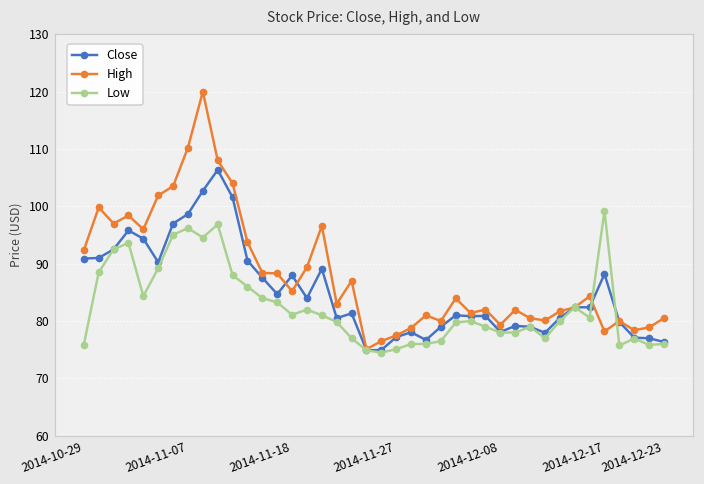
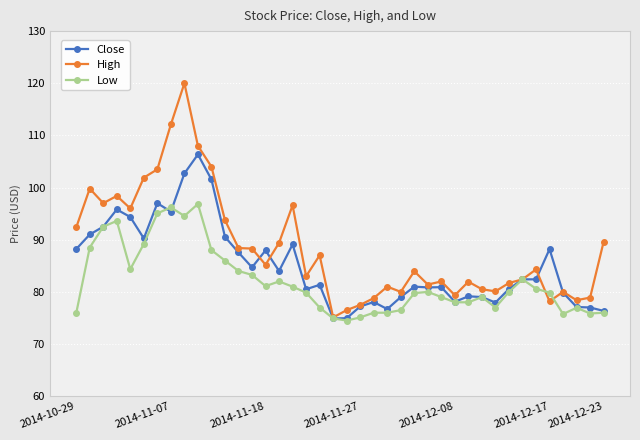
Close, 2014-10-29: 91 -> 88
Close, 2014-11-07: 99 -> 95
High, 2014-11-07: 110 -> 112
Low, 2014-12-17: 99 -> 80
High, 2014-12-23: 81 -> 90
